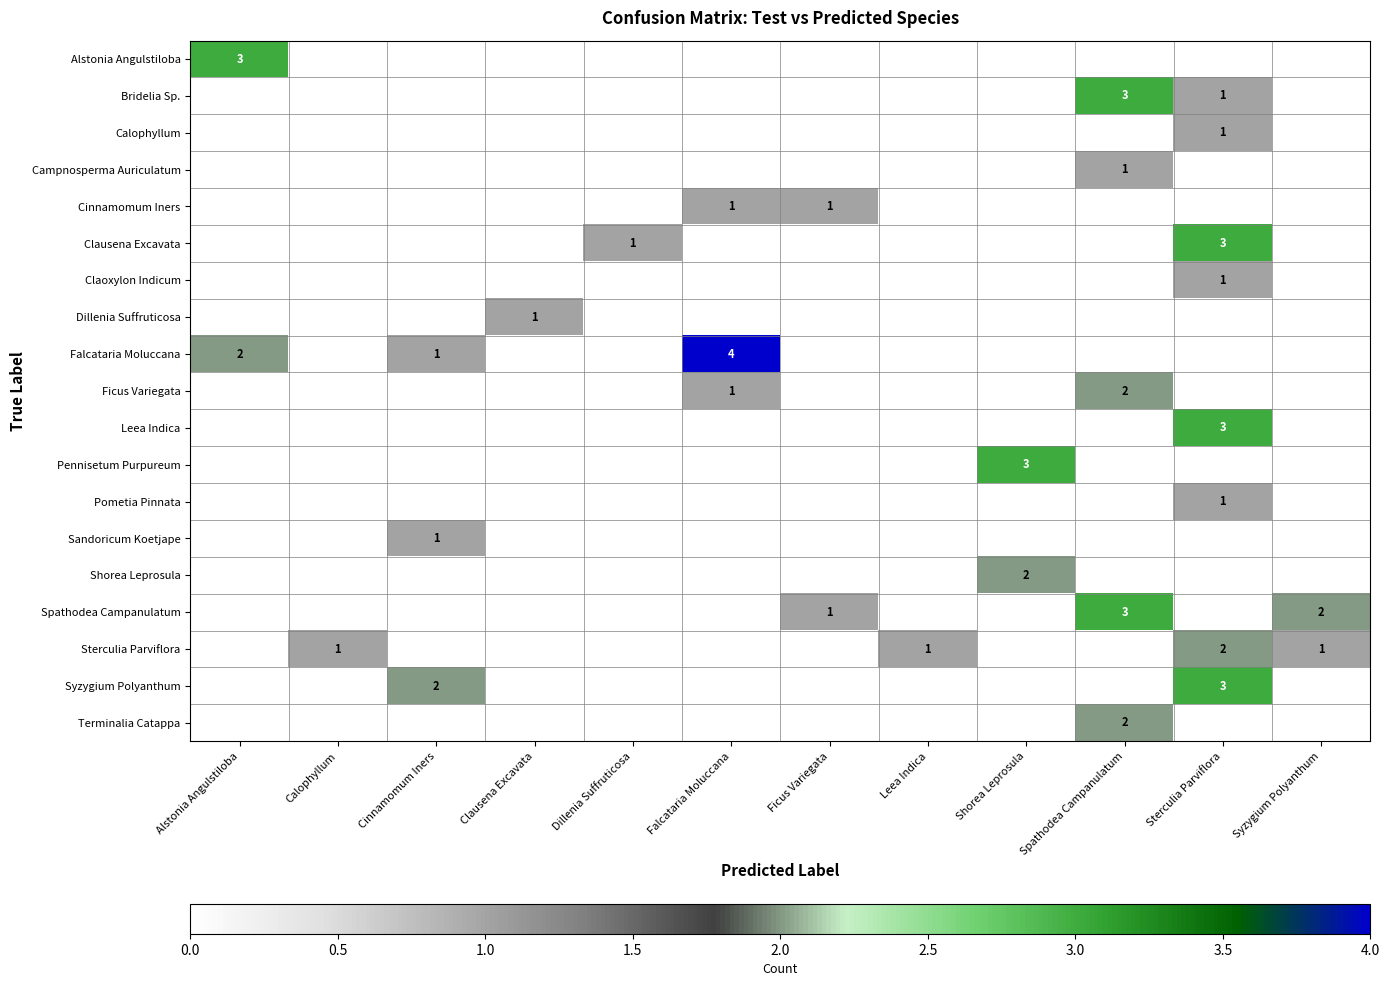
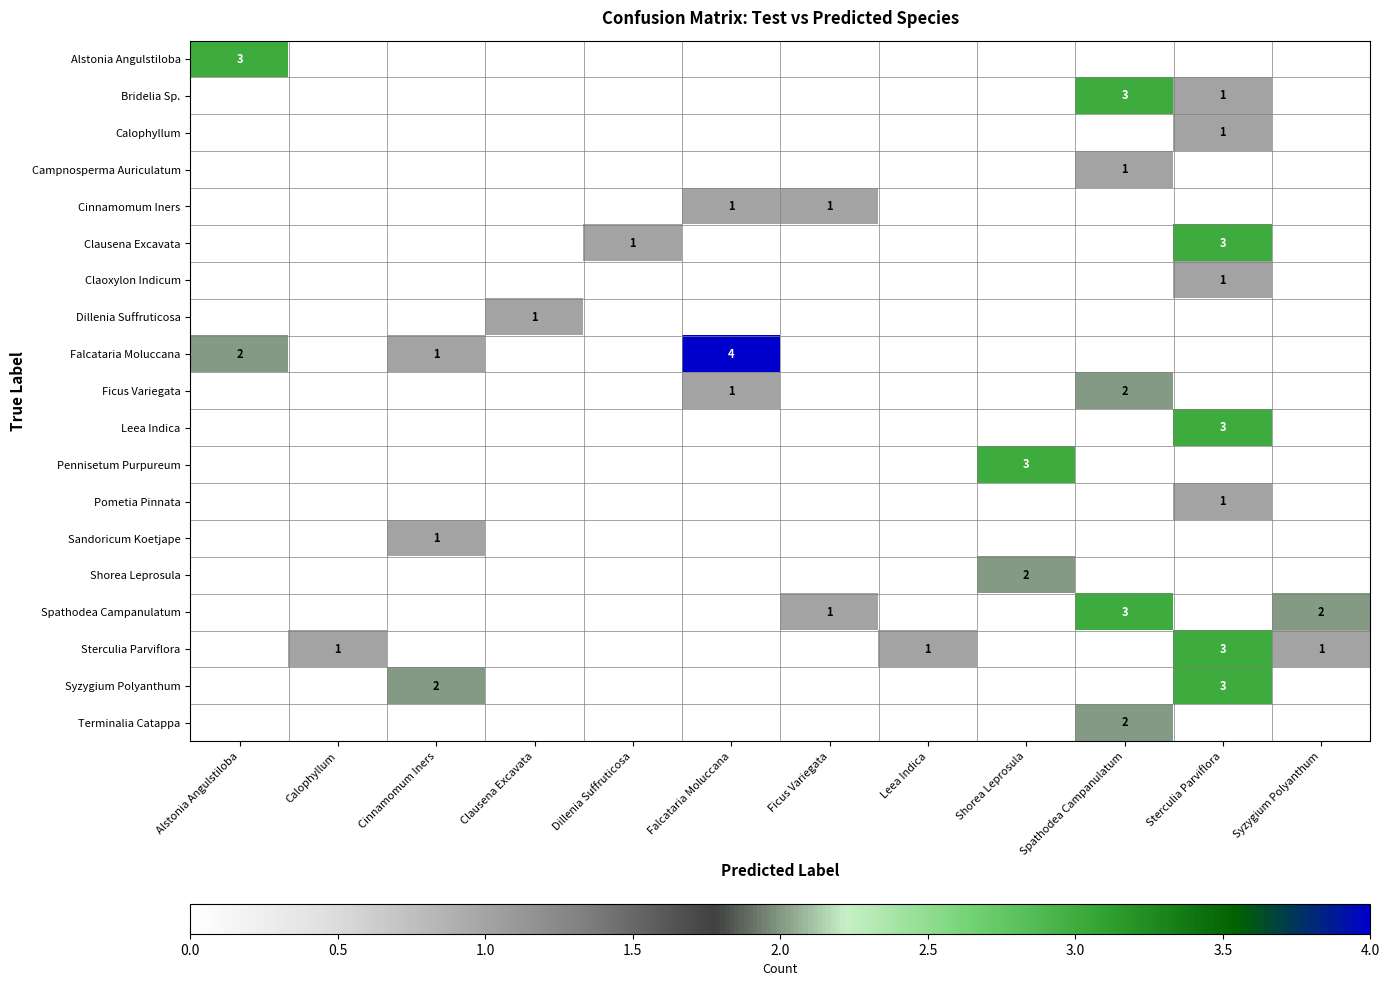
Sterculia Parviflora, Sterculia Parviflora: 2 -> 3
